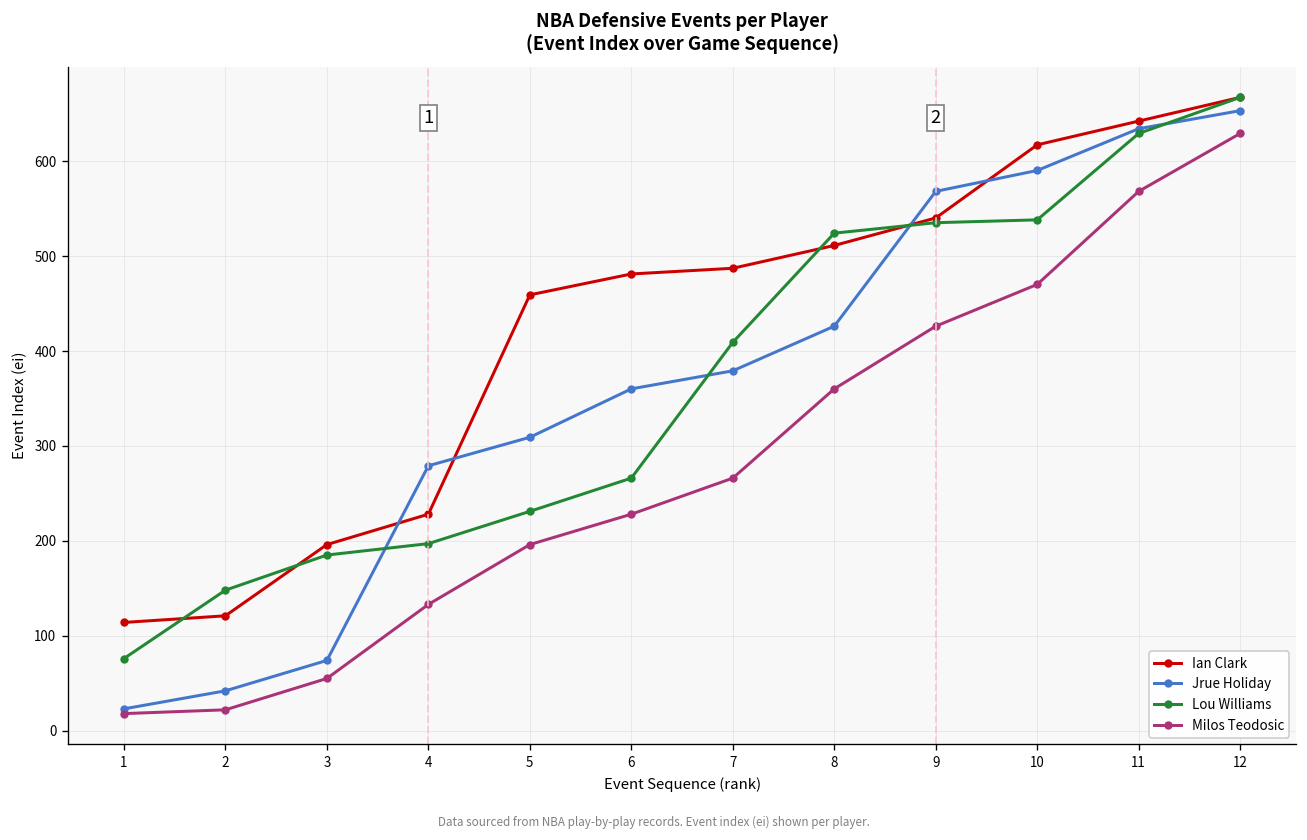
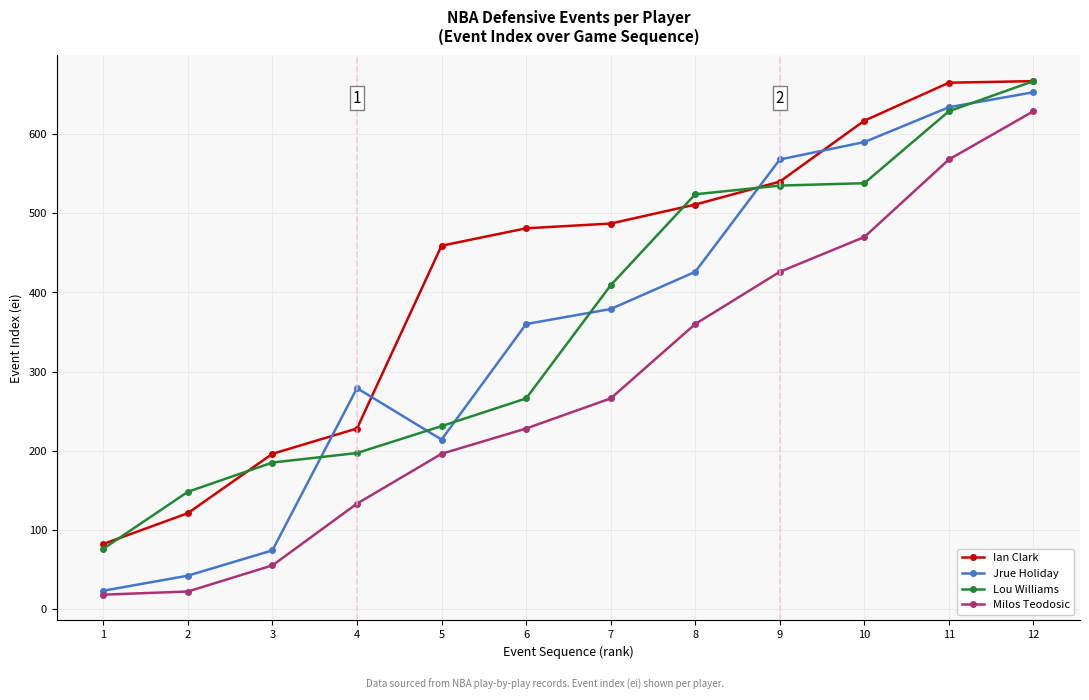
Ian Clark, 1: 110 -> 80
Jrue Holiday, 5: 310 -> 210
Ian Clark, 11: 640 -> 670
